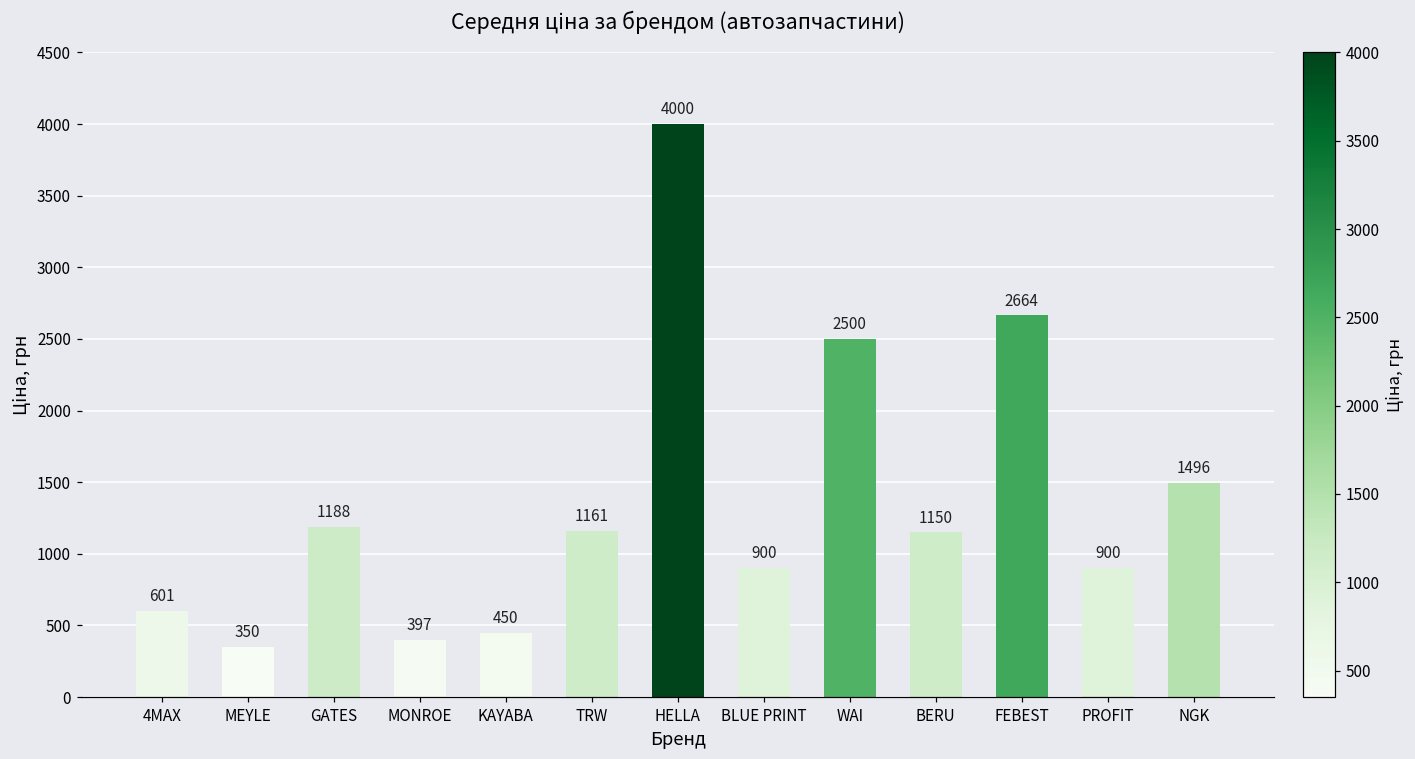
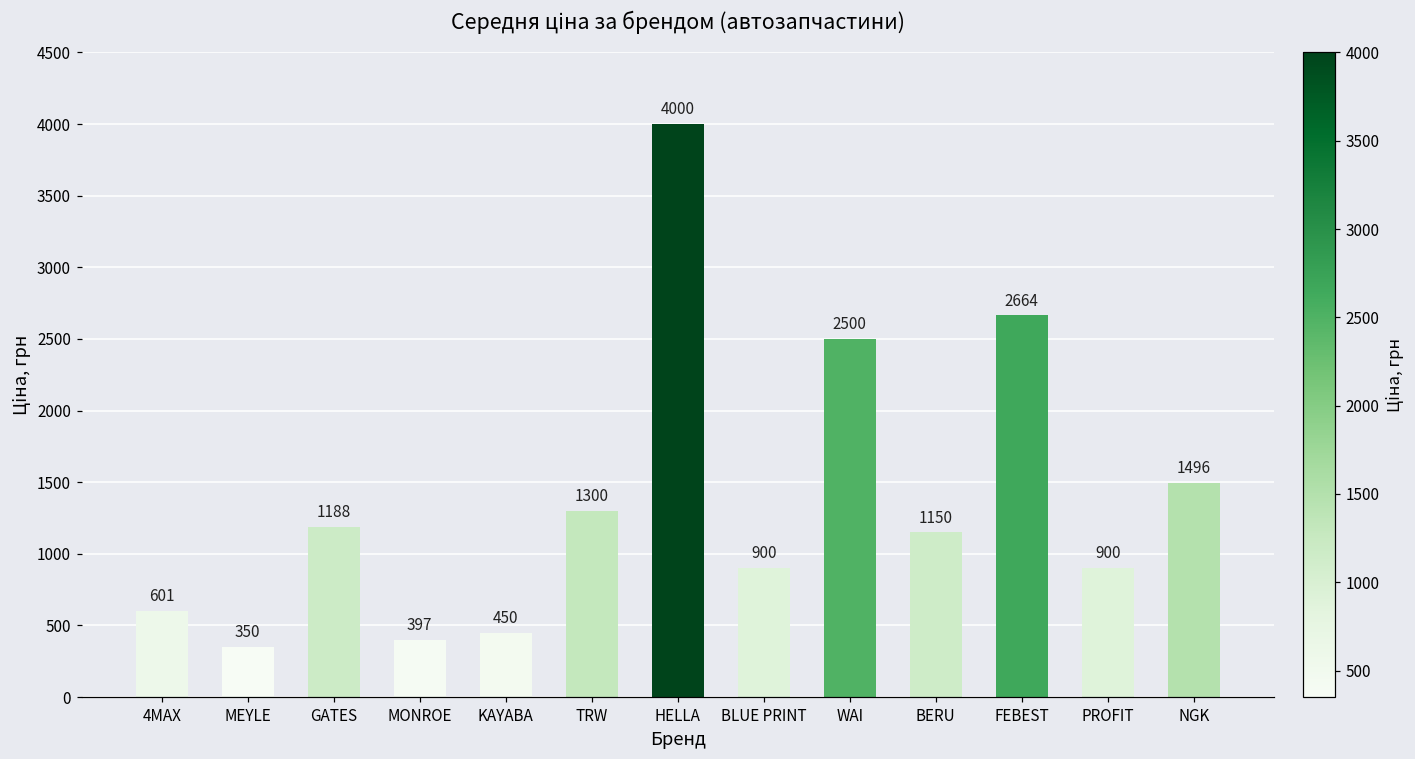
TRW: 1161 -> 1300
